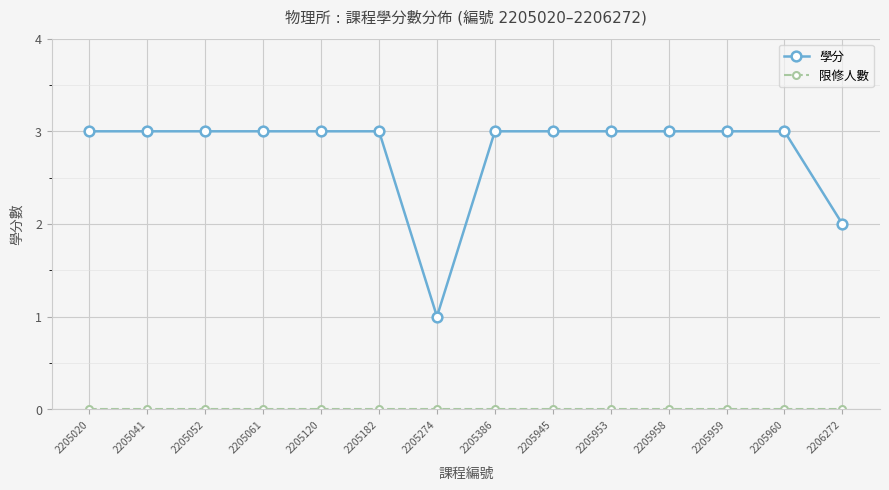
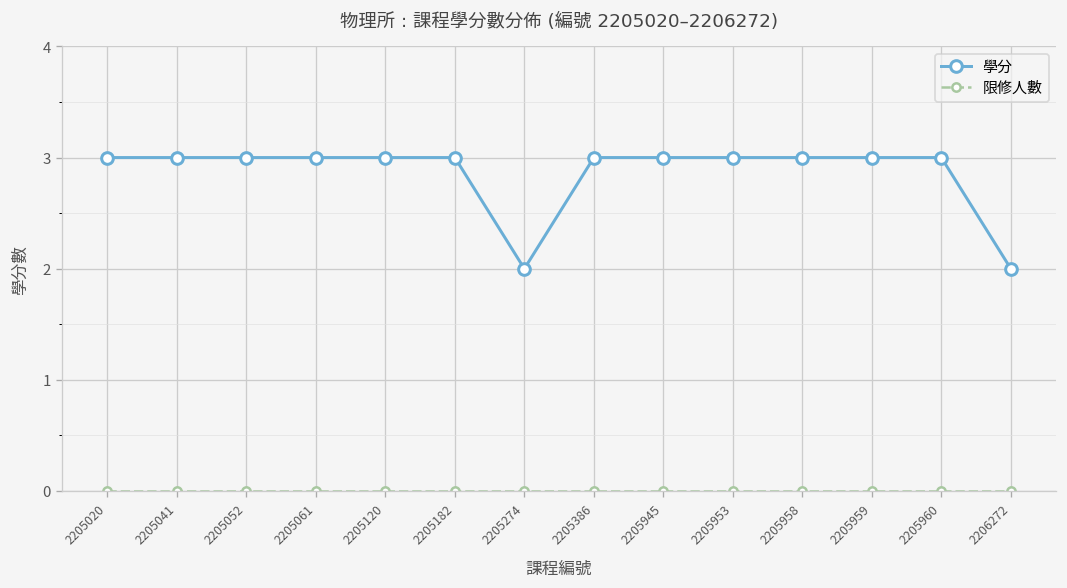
學分, 2205274: 1 -> 2
